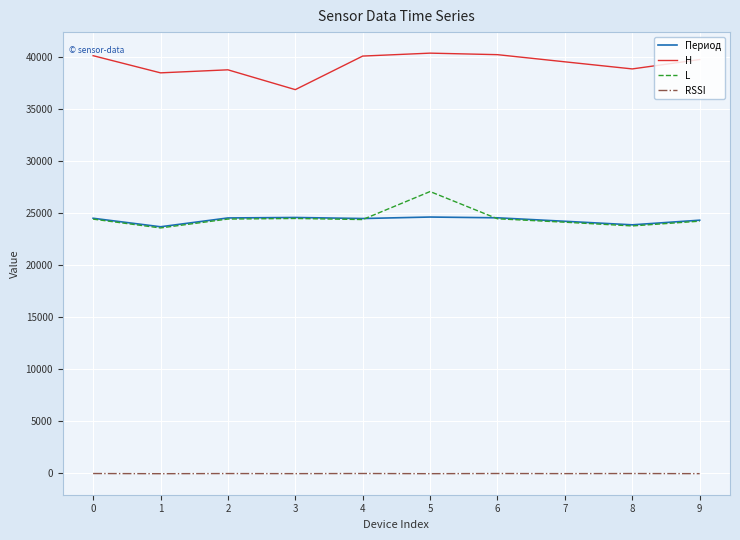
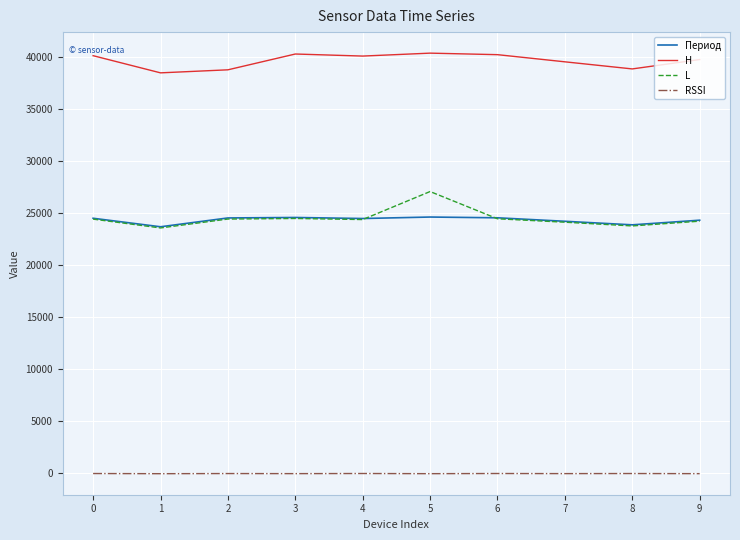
H, 3: 36900 -> 40300
